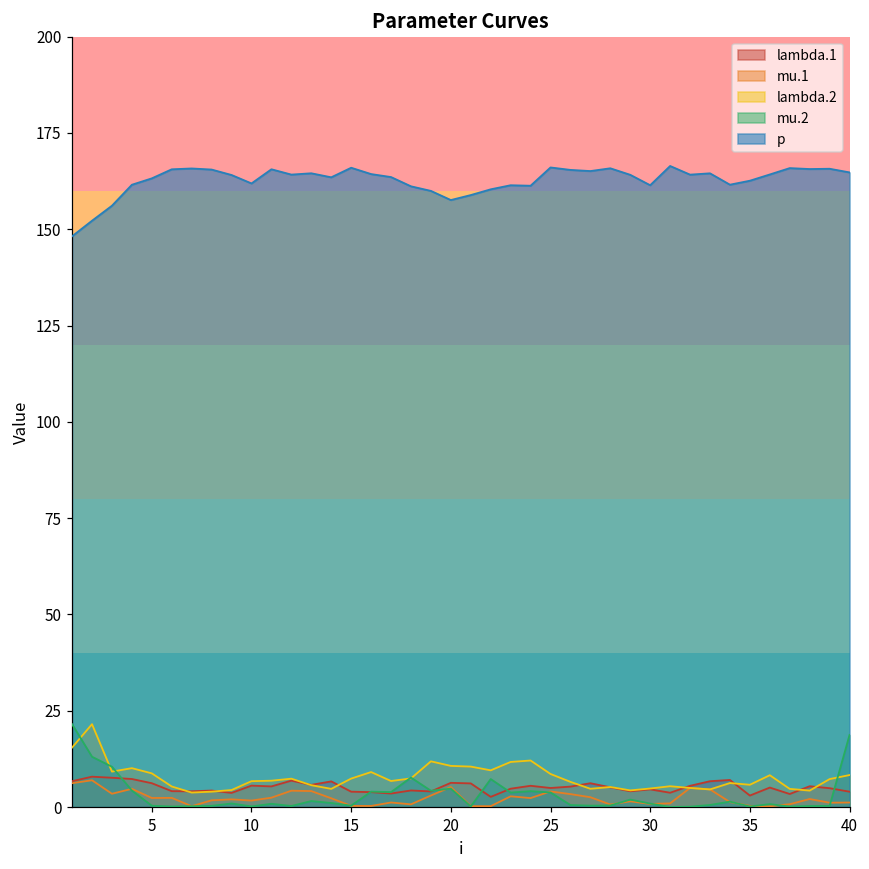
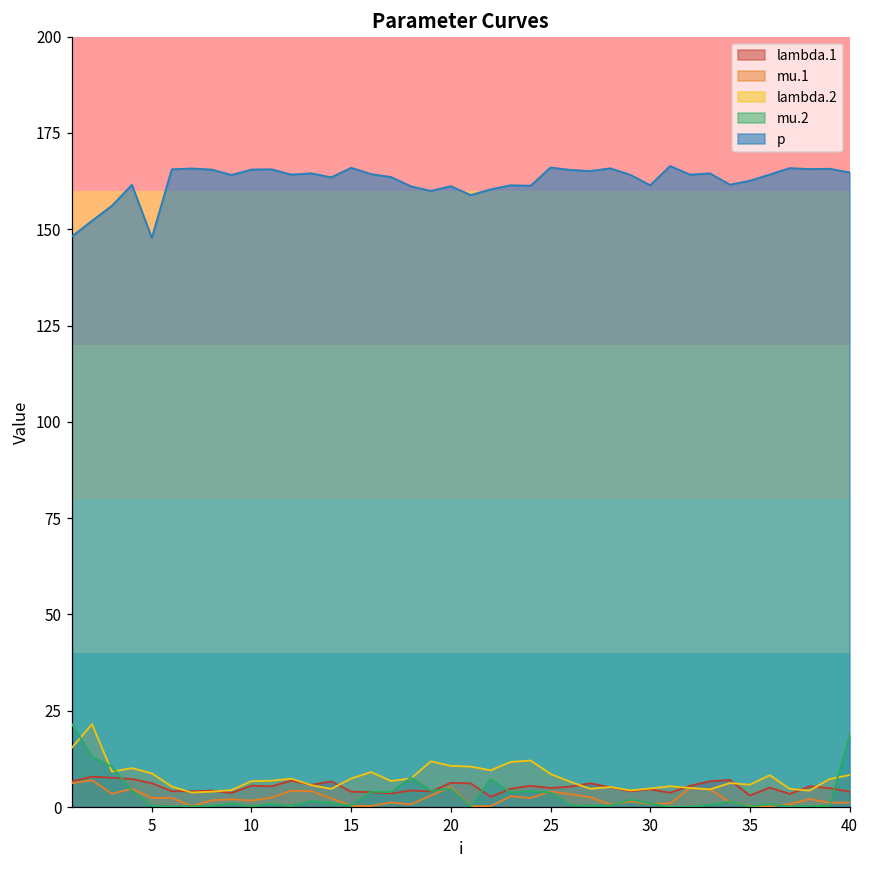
p, 5: 163 -> 148
p, 10: 162 -> 166
p, 20: 158 -> 161
